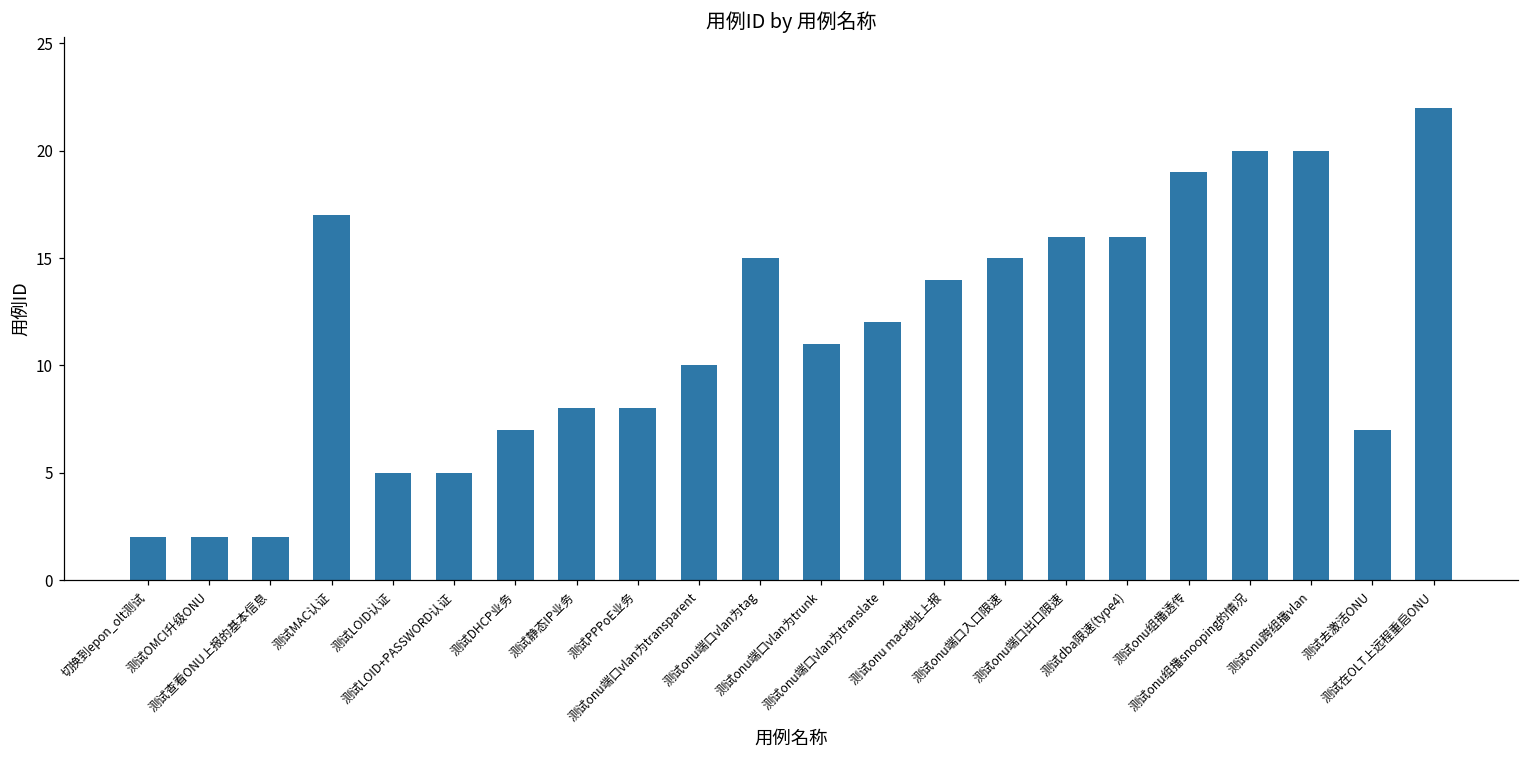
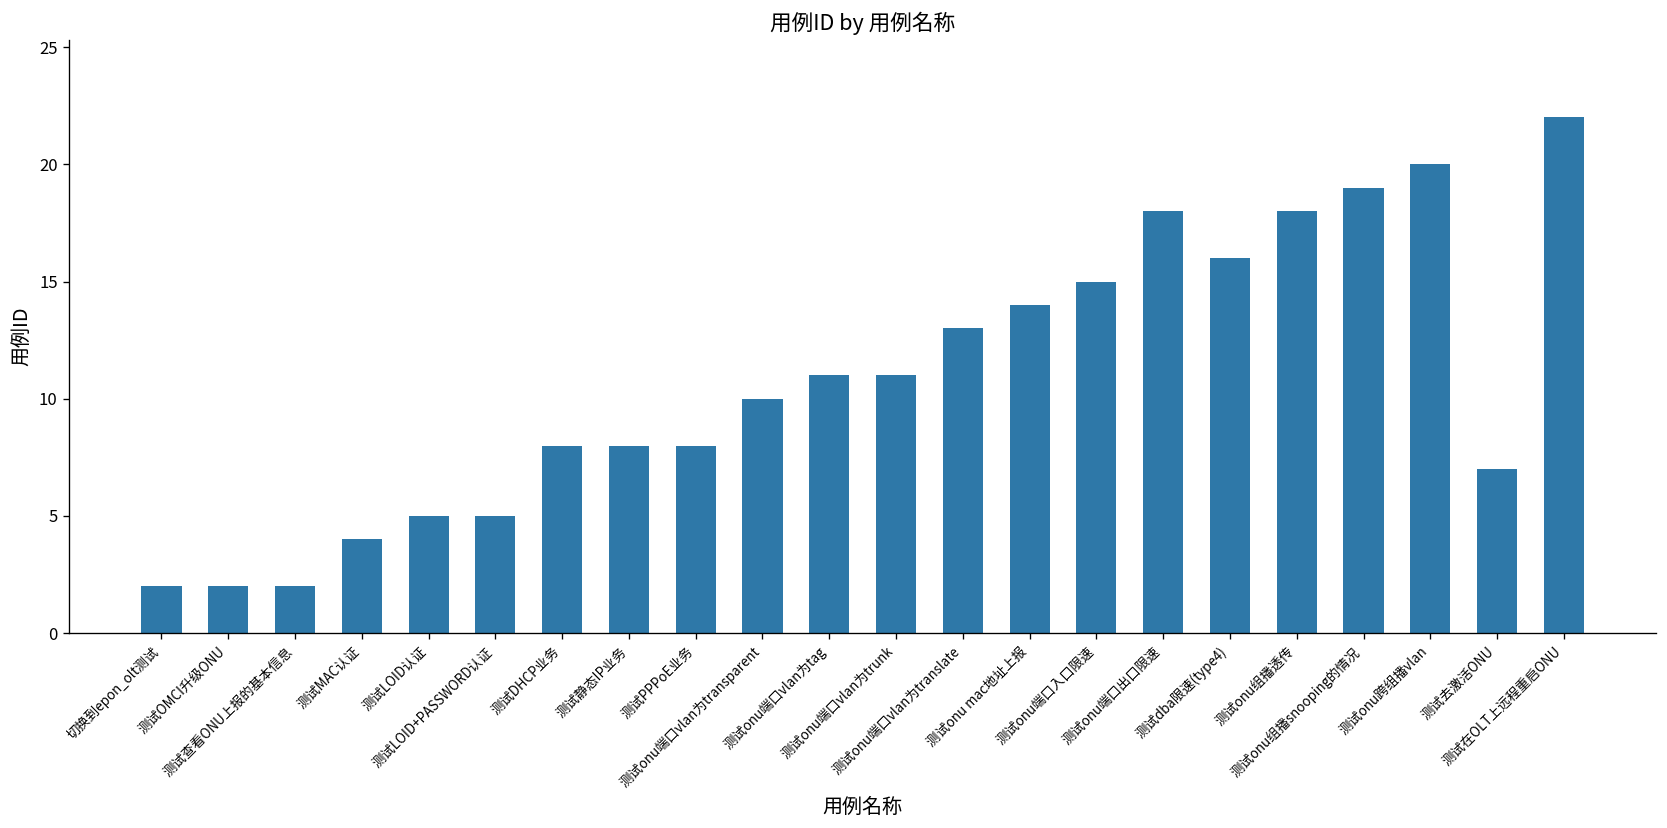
测试MAC认证: 17 -> 4
测试DHCP业务: 7 -> 8
测试onu端口vlan为tag: 15 -> 11
测试onu端口vlan为translate: 12 -> 13
测试onu端口出口限速: 16 -> 18
测试onu组播透传: 19 -> 18
测试onu组播snooping的情况: 20 -> 19
